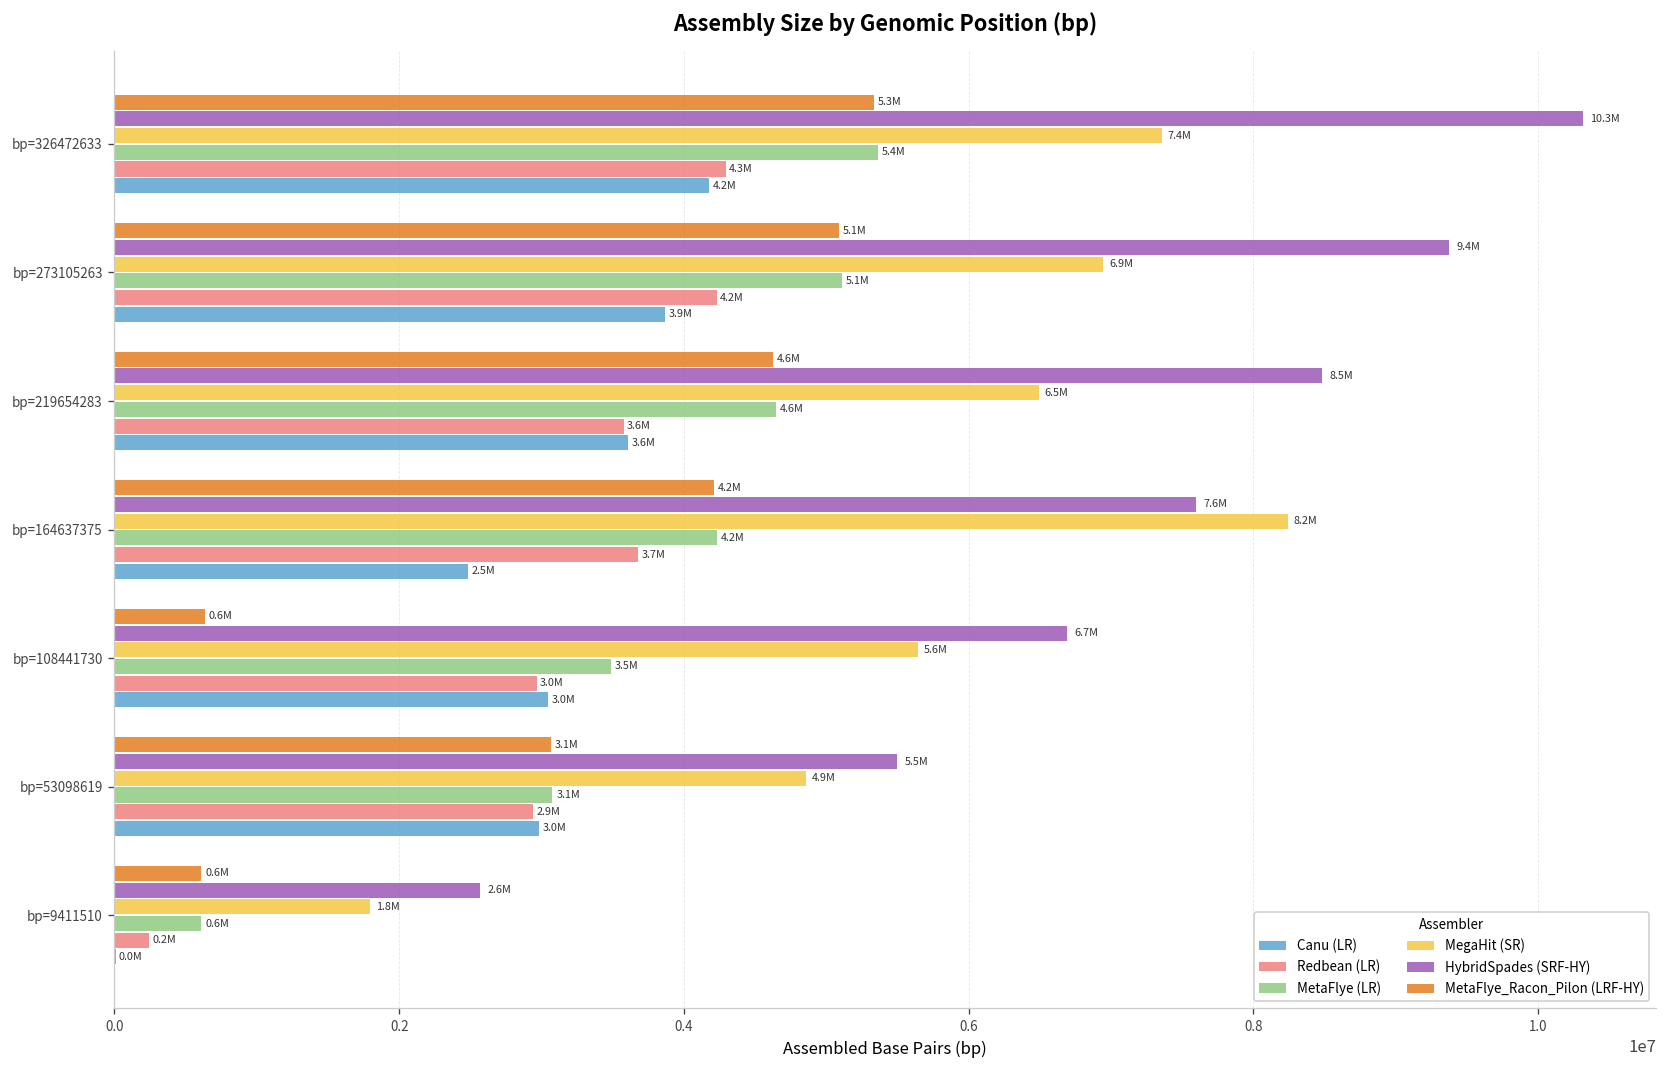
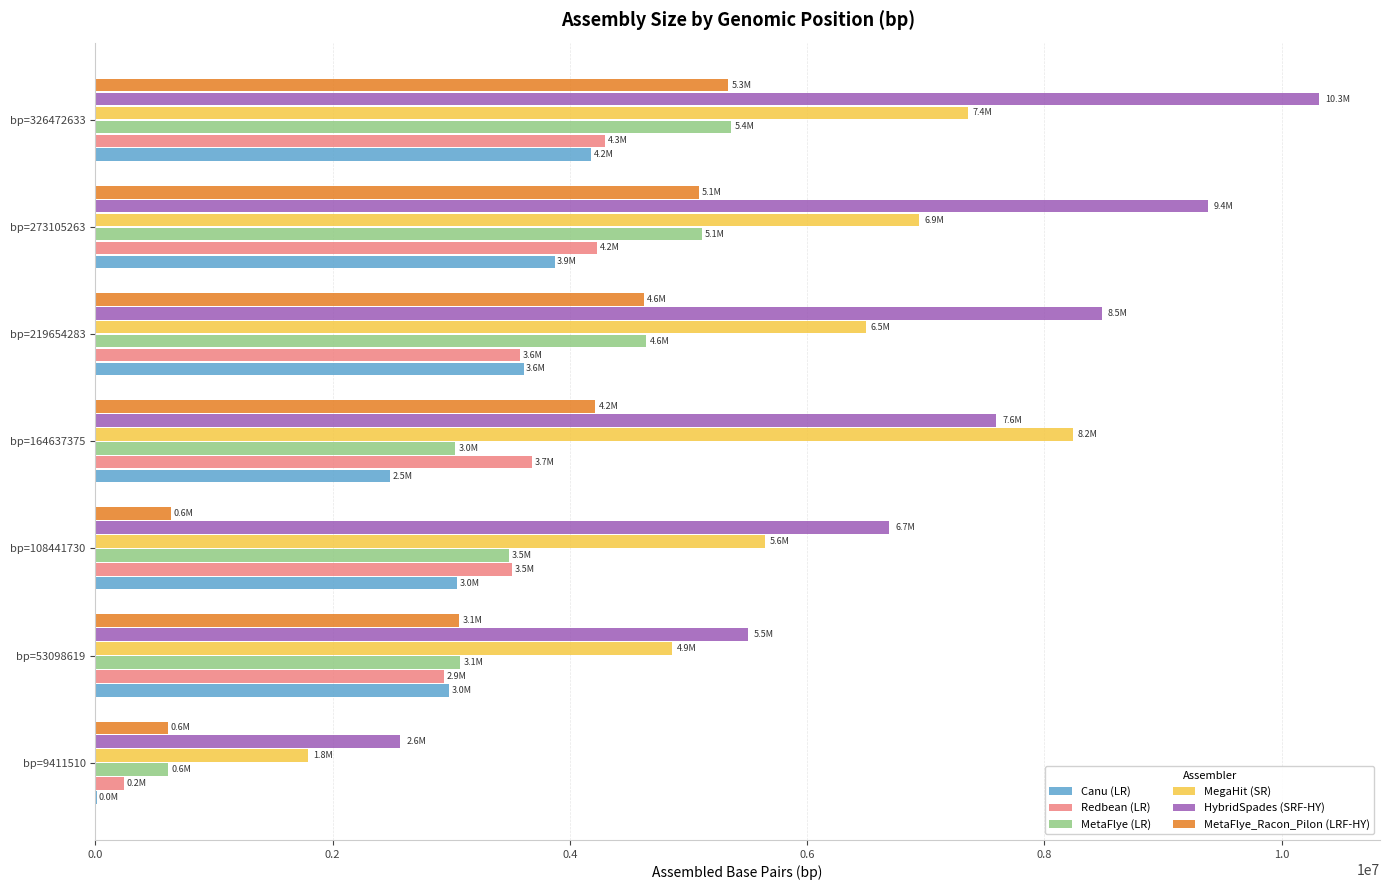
MetaFlye (LR), bp=164637375: 4.2M -> 3.0M
Redbean (LR), bp=108441730: 3.0M -> 3.5M
